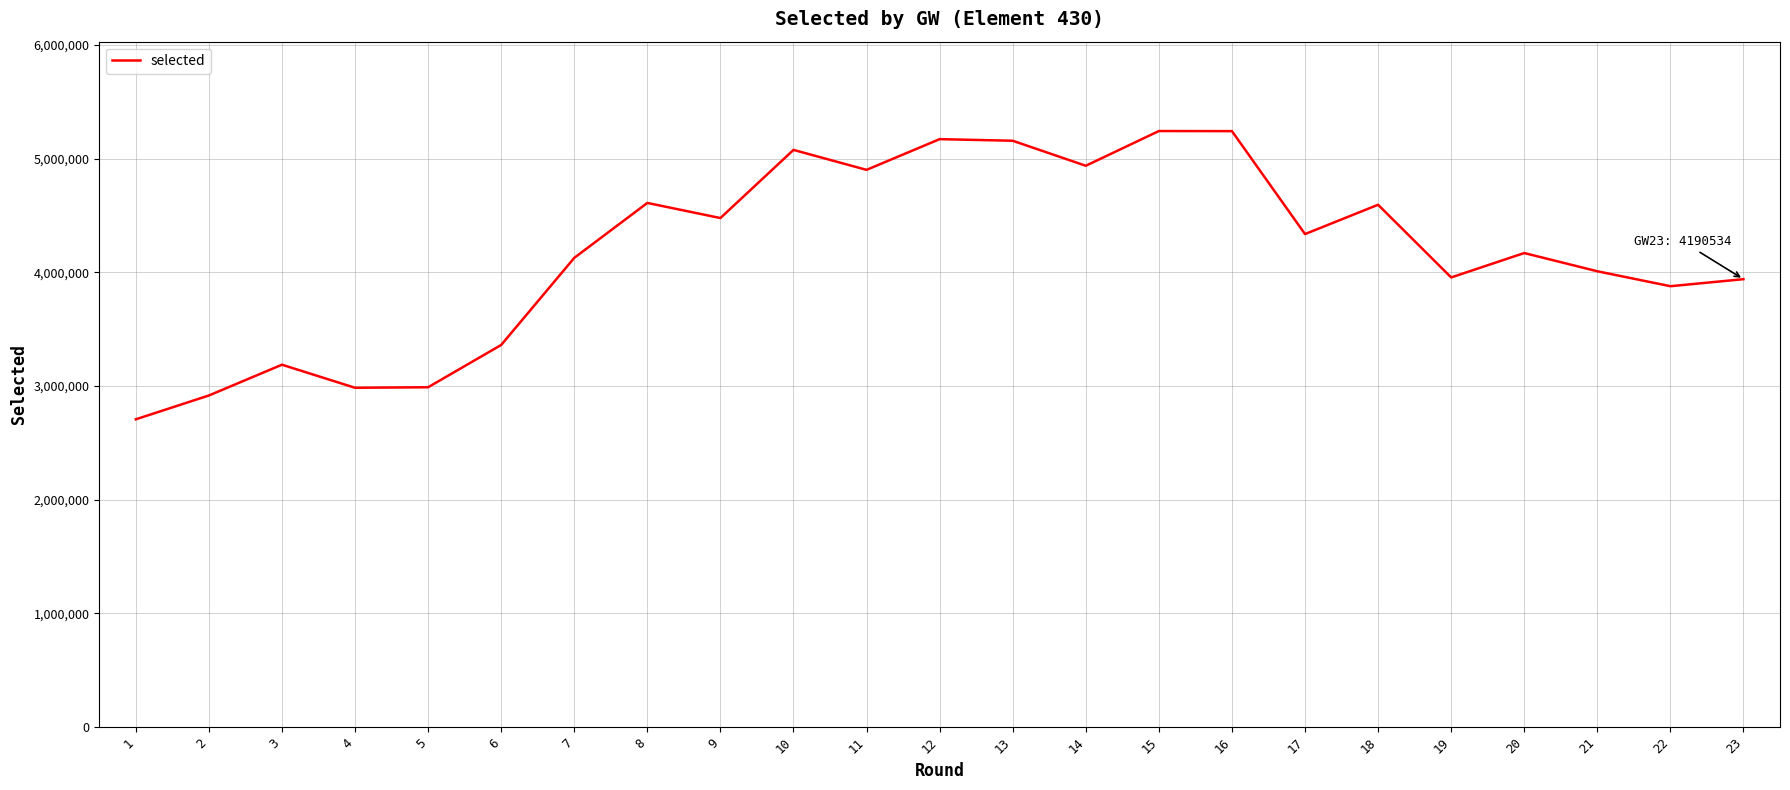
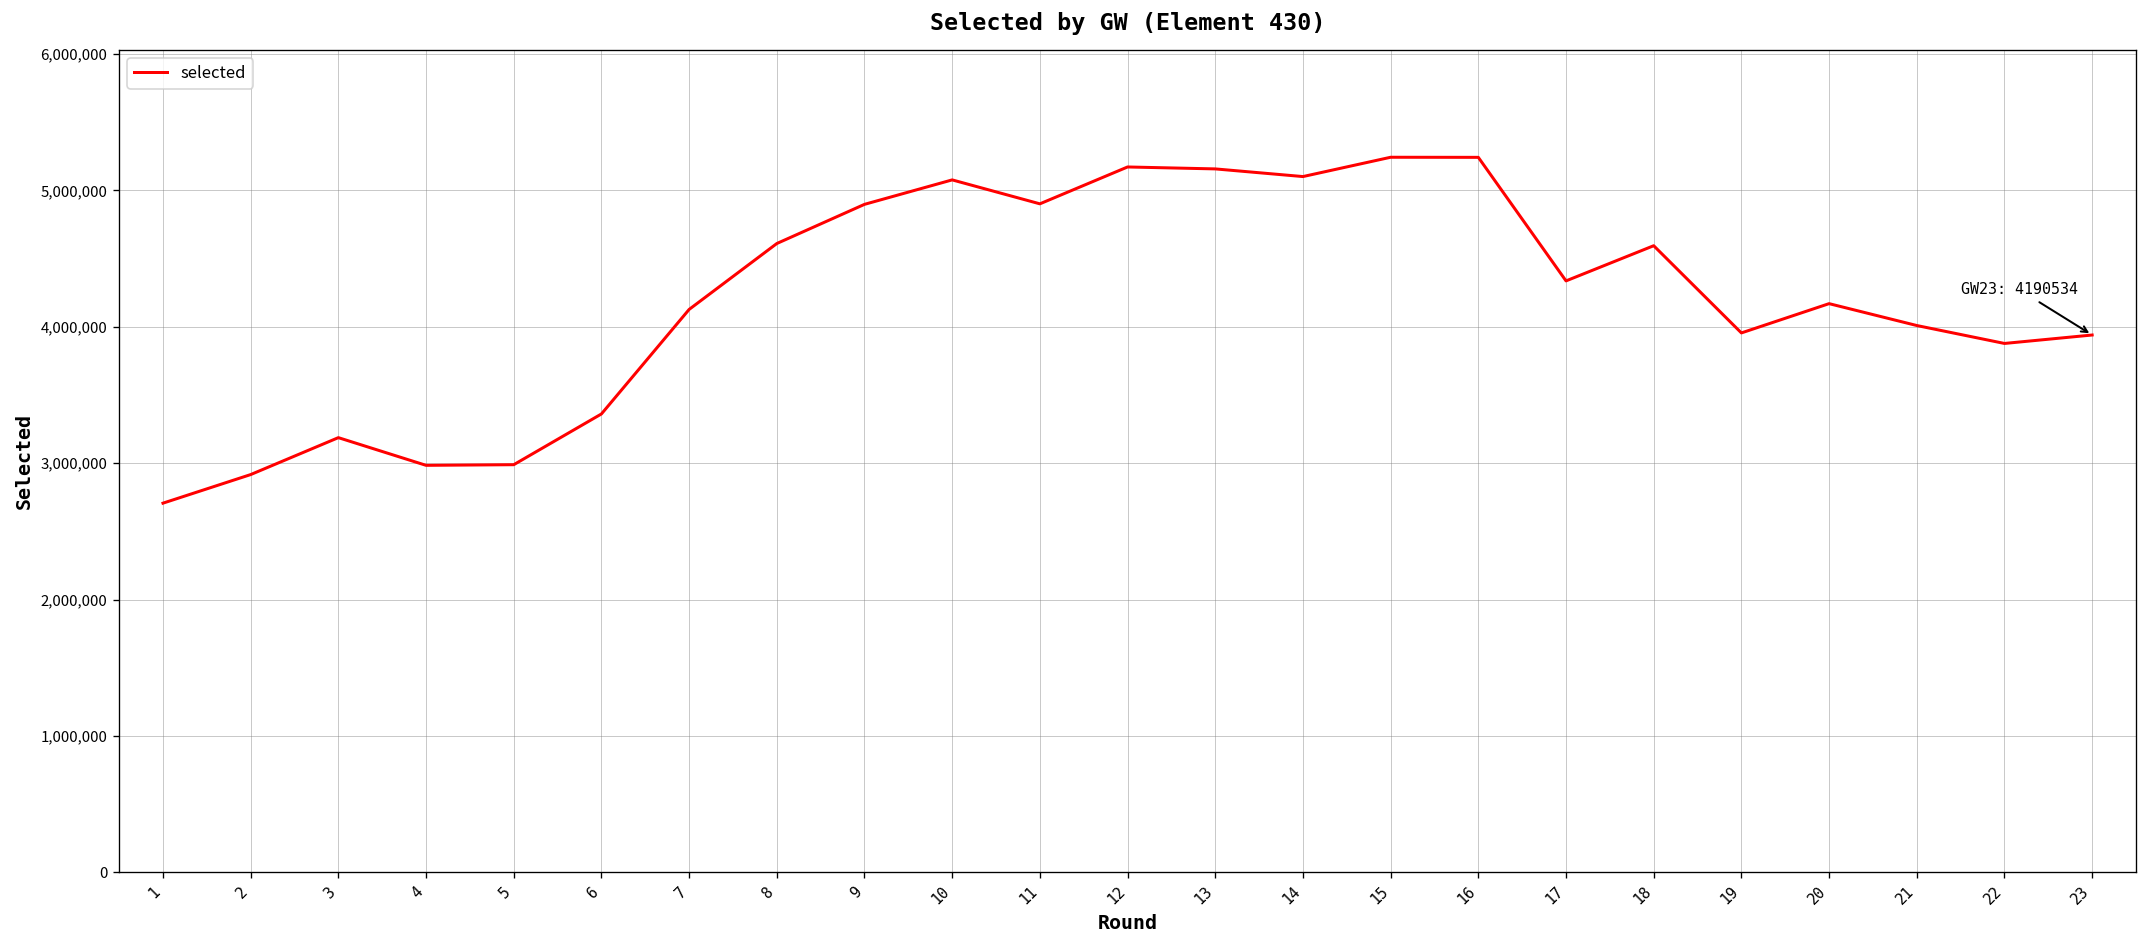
9: 4,480,000 -> 4,900,000
14: 4,940,000 -> 5,100,000
